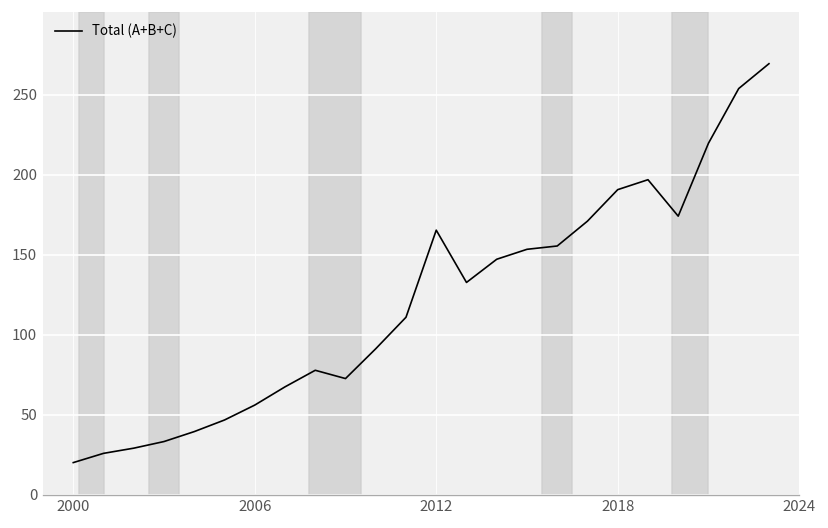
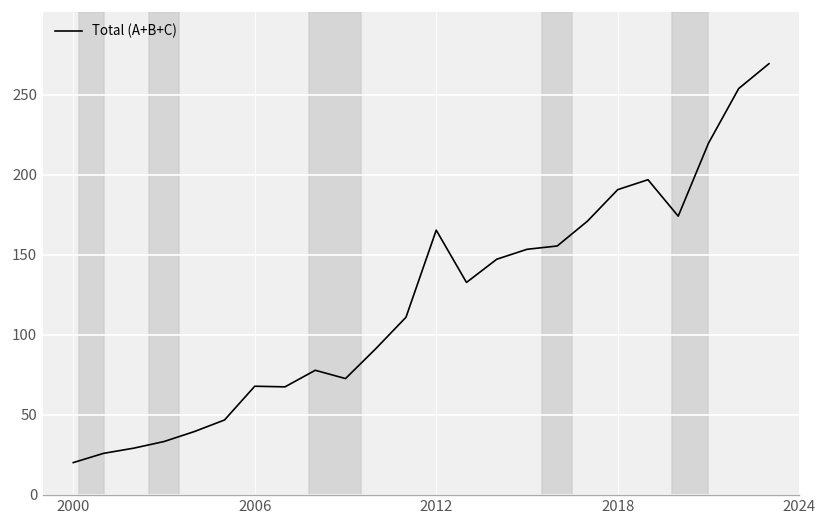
2006: 56 -> 68
